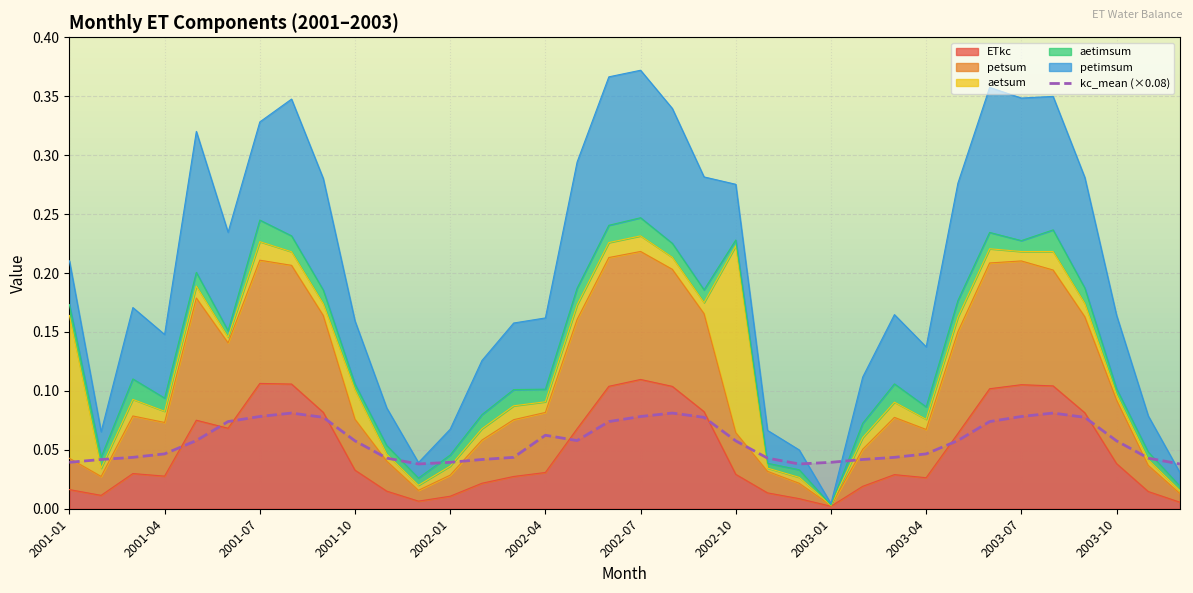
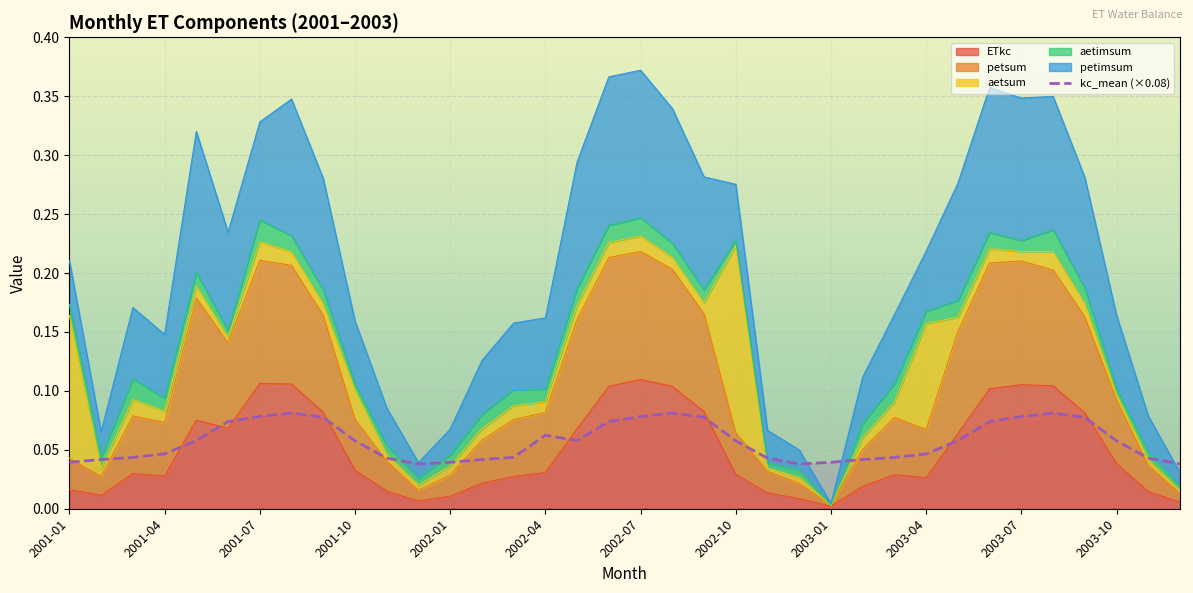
aetsum, 2003-04: 0.009 -> 0.090
